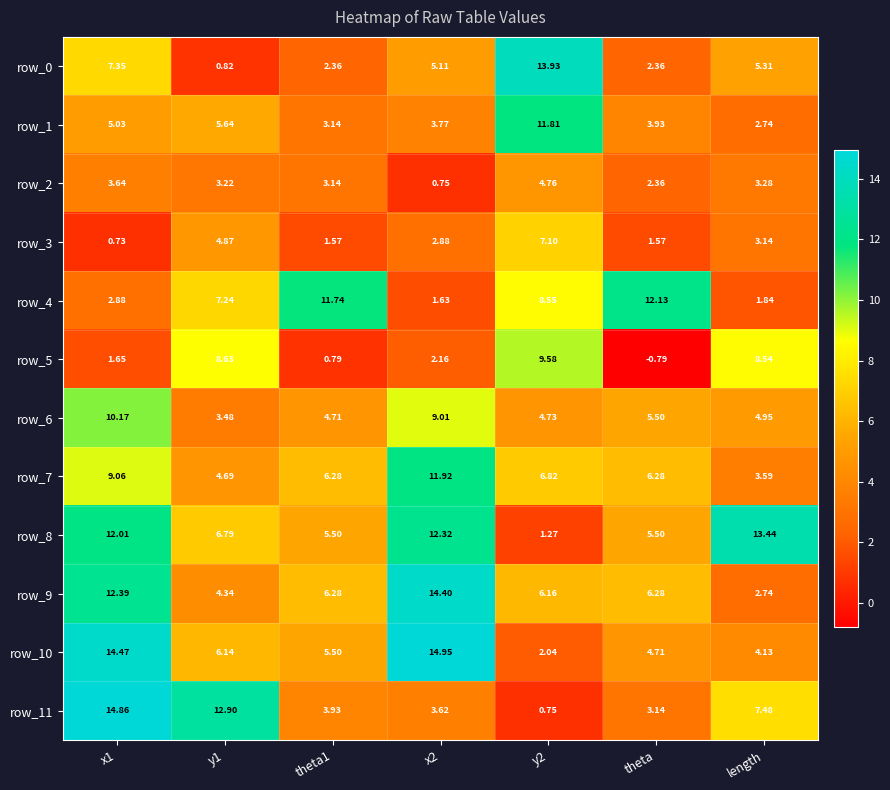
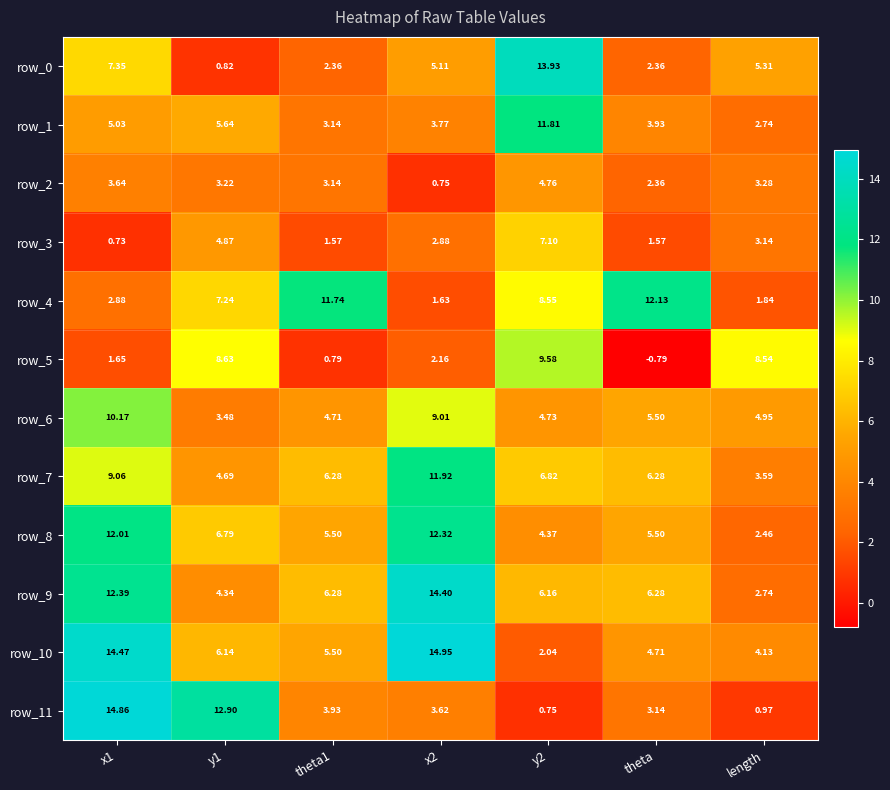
row_8, y2: 1.27 -> 4.37
row_8, length: 13.44 -> 2.46
row_11, length: 7.48 -> 0.97
